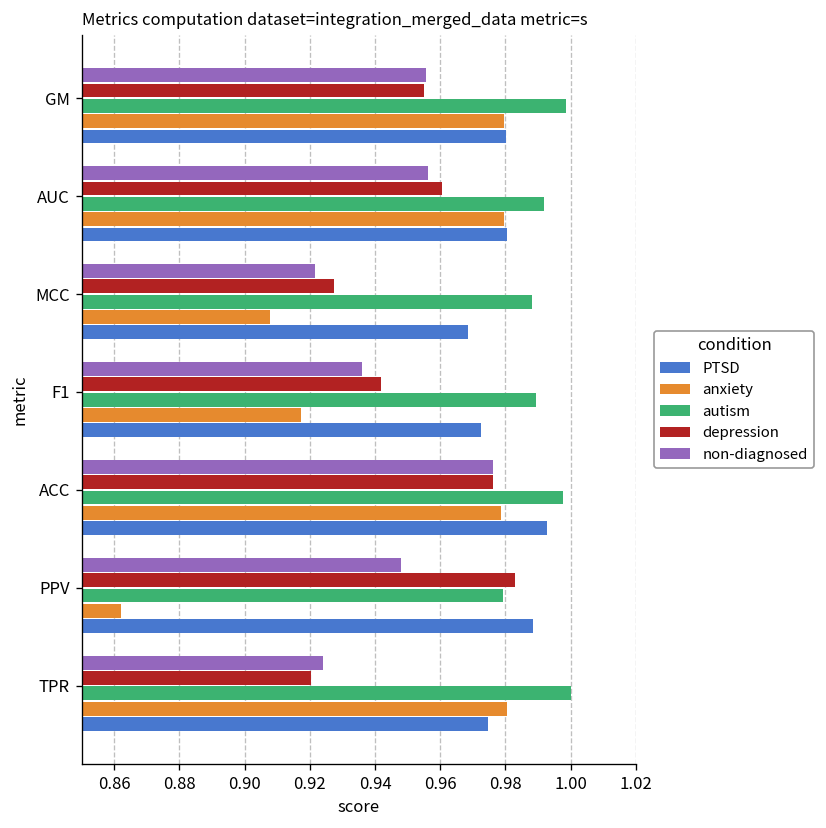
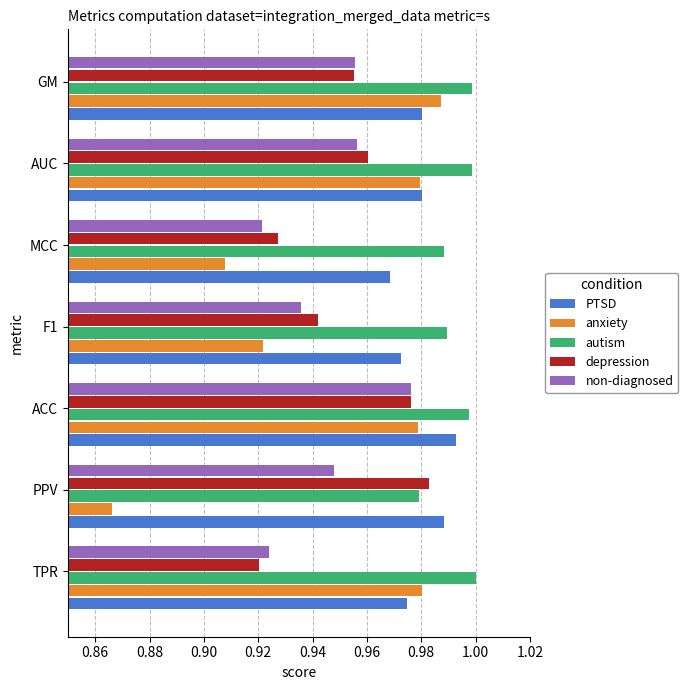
anxiety, GM: 0.979 -> 0.987
autism, AUC: 0.992 -> 0.999
anxiety, F1: 0.917 -> 0.922
anxiety, PPV: 0.862 -> 0.866
